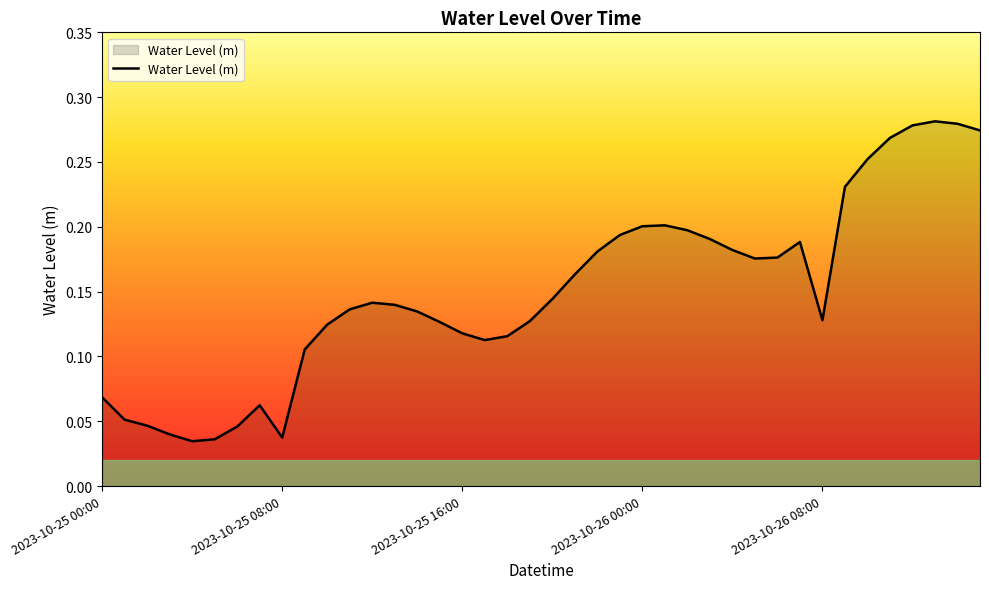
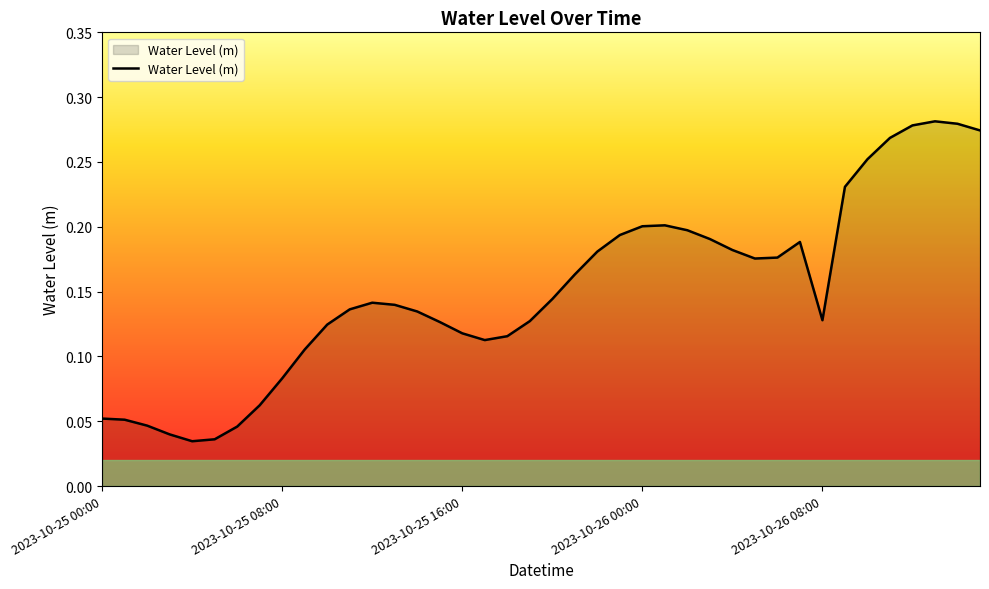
2023-10-25 00:00: 0.068 -> 0.052
2023-10-25 08:00: 0.037 -> 0.083
